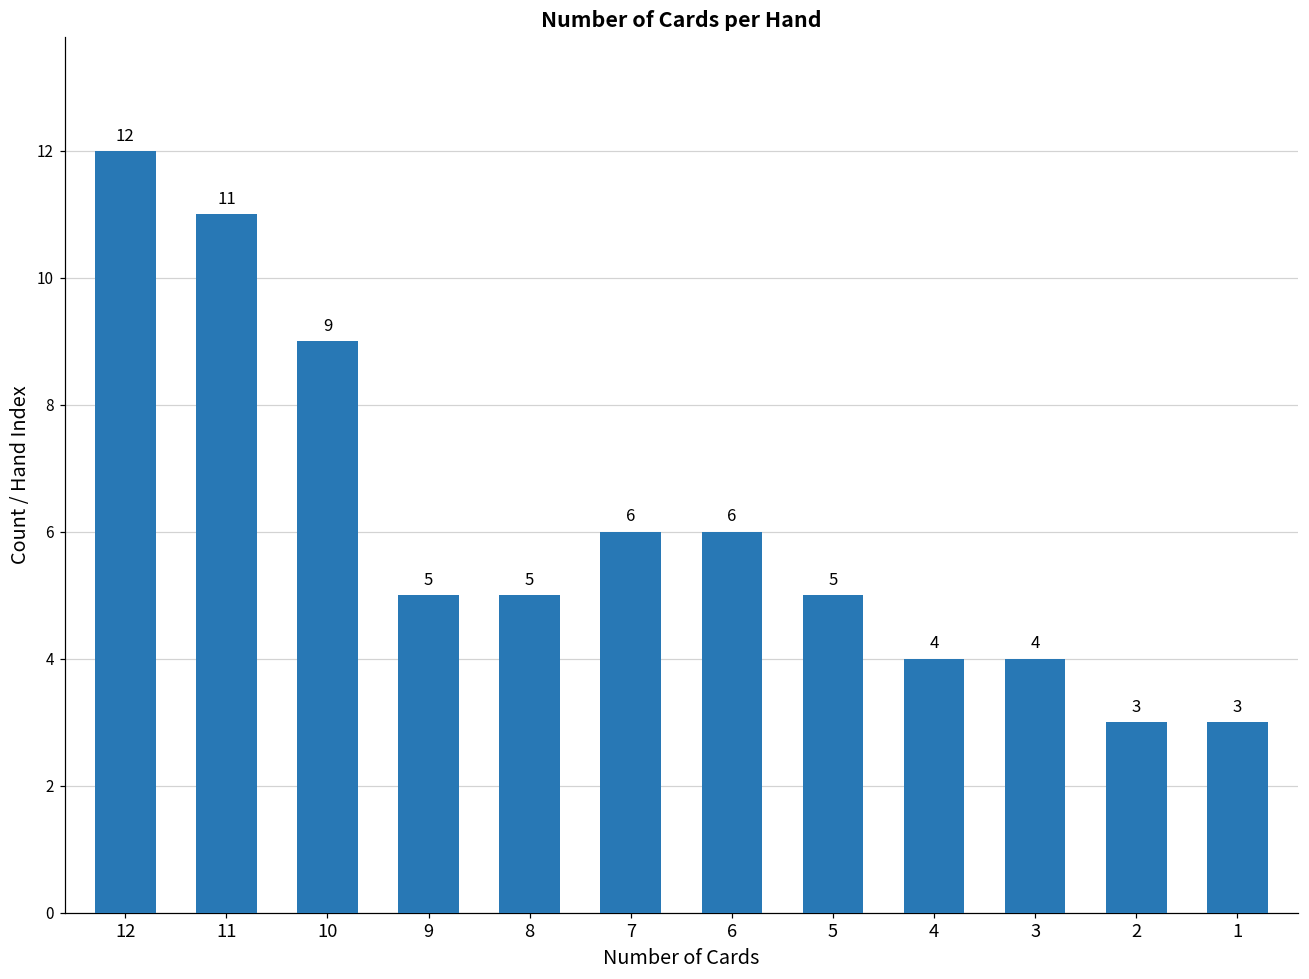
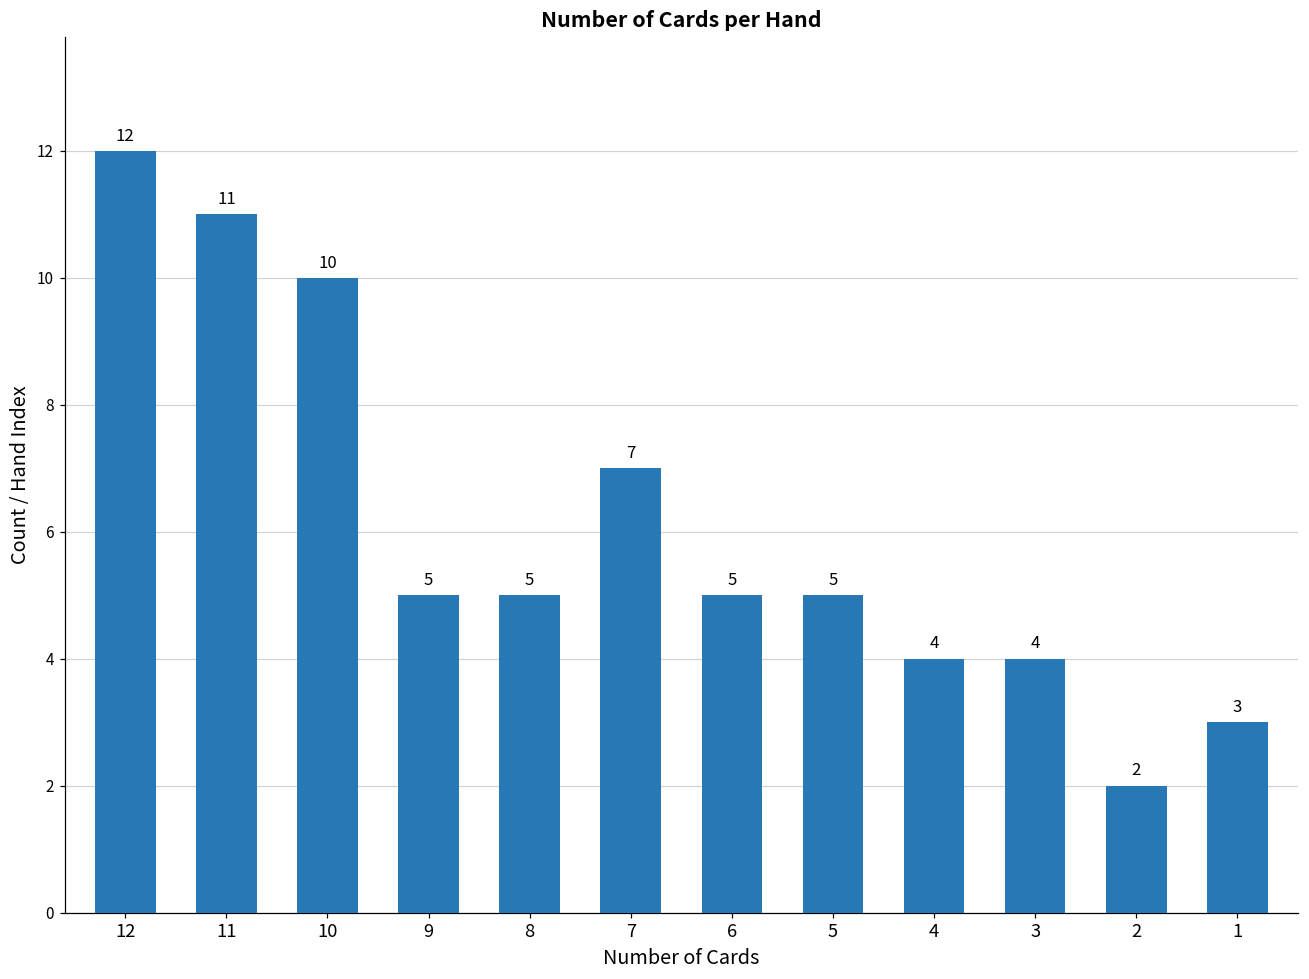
10: 9 -> 10
7: 6 -> 7
6: 6 -> 5
2: 3 -> 2
